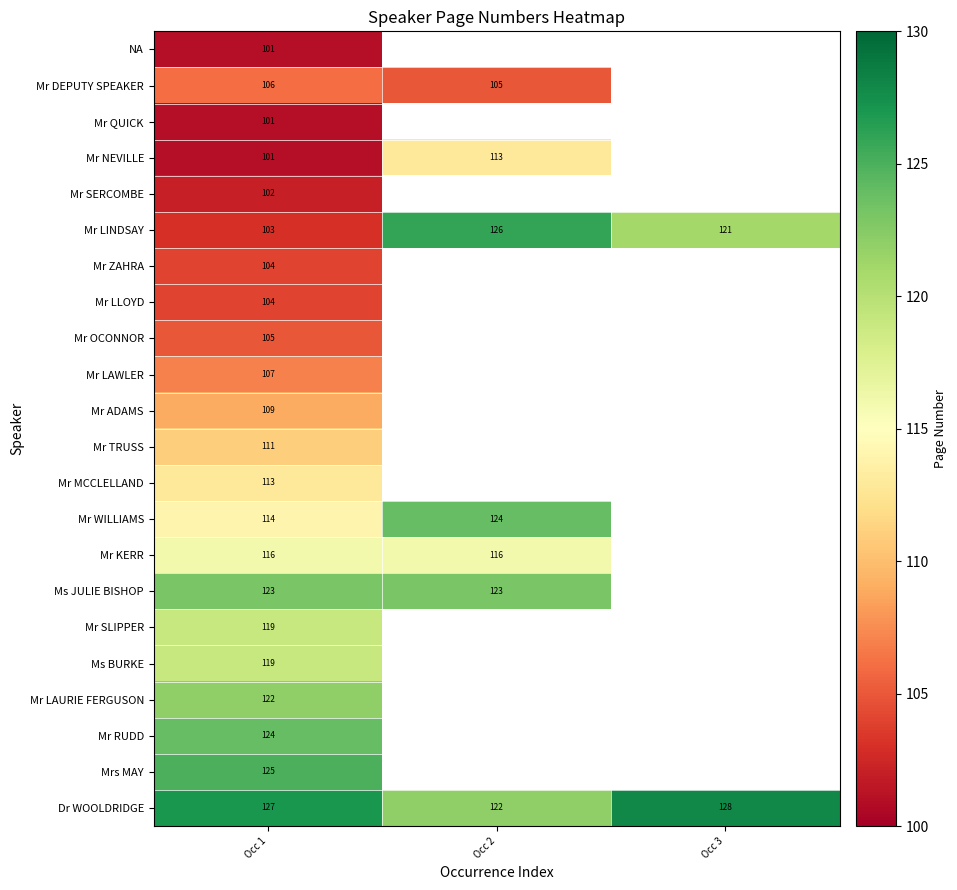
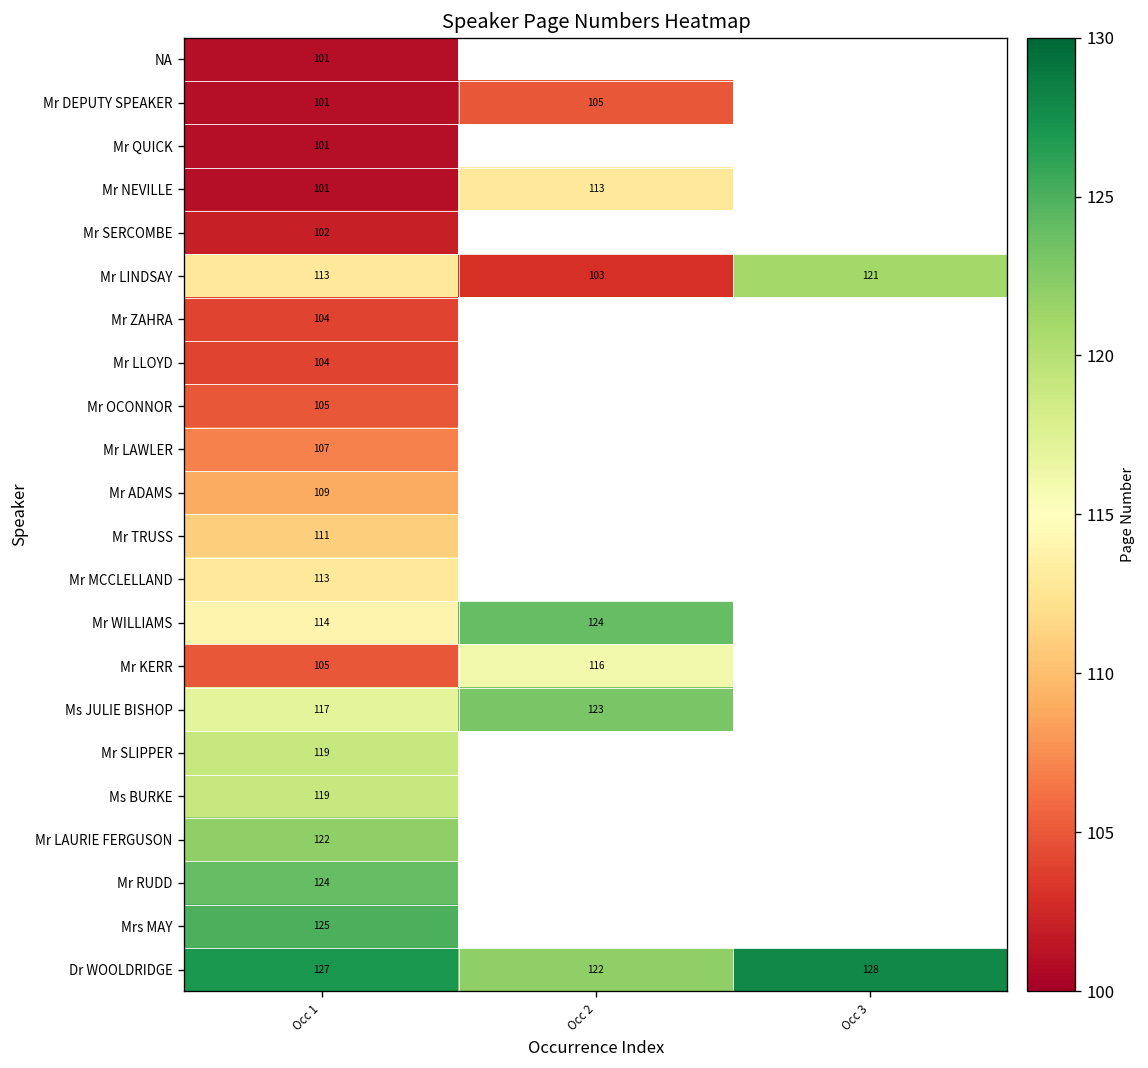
Mr DEPUTY SPEAKER, Occ 1: 106 -> 101
Mr LINDSAY, Occ 1: 103 -> 113
Mr LINDSAY, Occ 2: 126 -> 103
Mr KERR, Occ 1: 116 -> 105
Ms JULIE BISHOP, Occ 1: 123 -> 117
